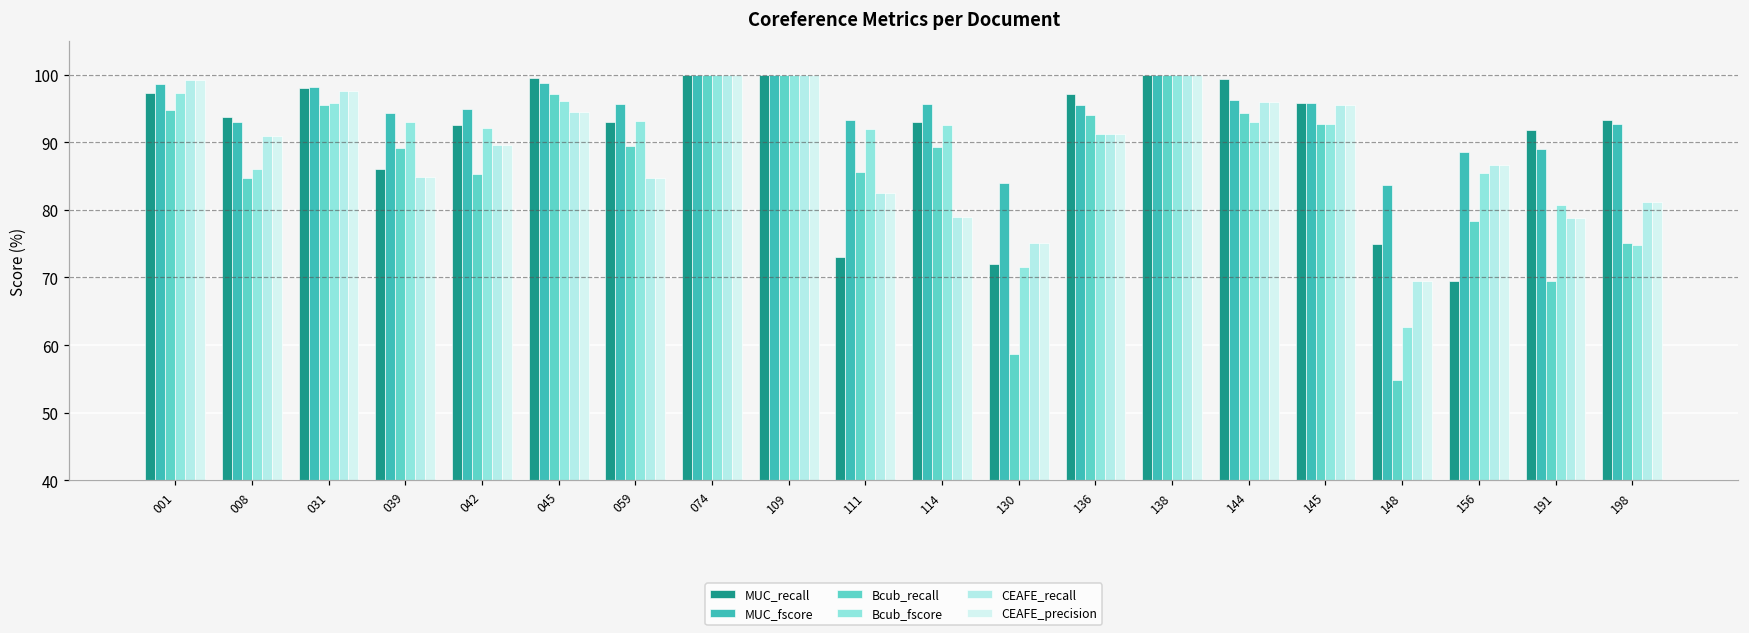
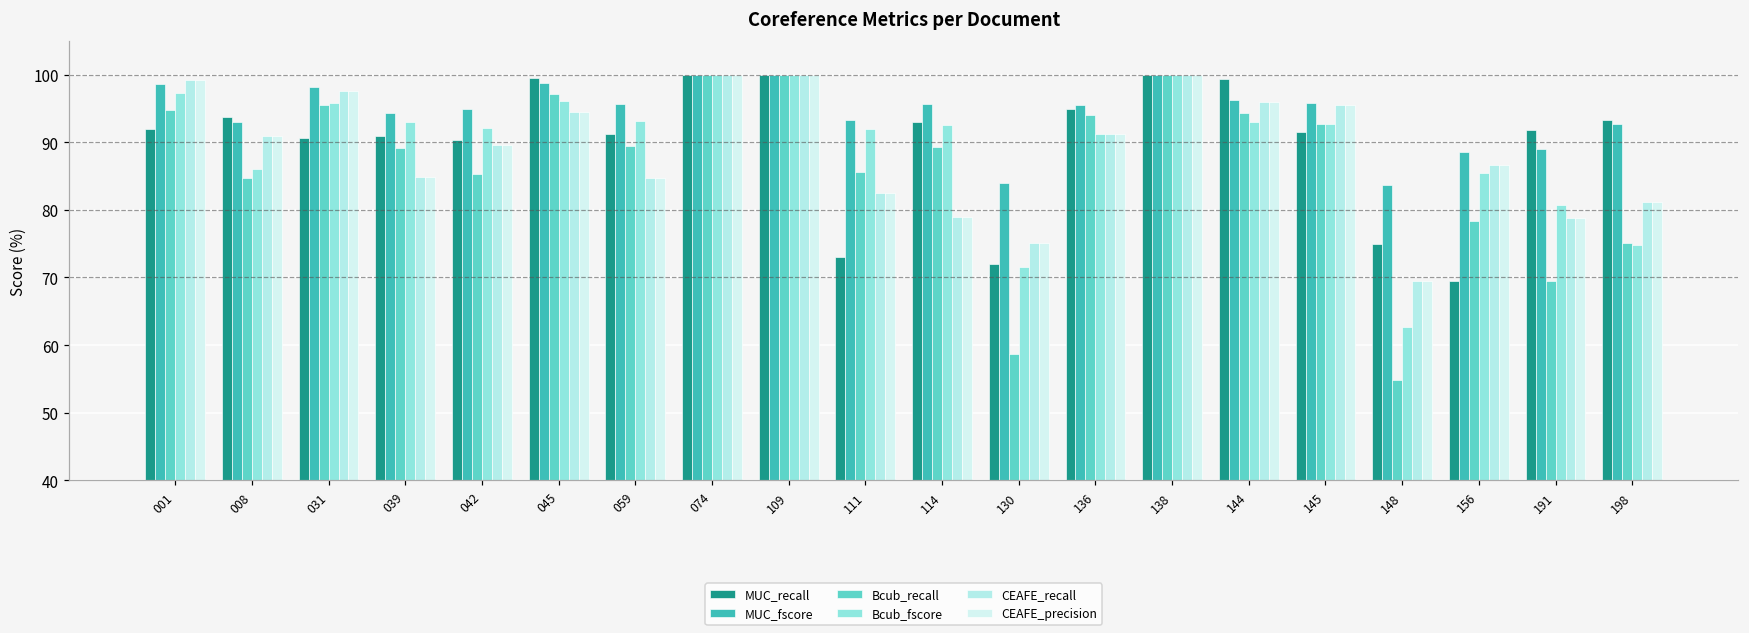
MUC_recall, 001: 97 -> 92
MUC_recall, 031: 98 -> 91
MUC_recall, 039: 86 -> 91
MUC_recall, 042: 93 -> 90
MUC_recall, 059: 93 -> 91
MUC_recall, 136: 97 -> 95
MUC_recall, 145: 96 -> 92
